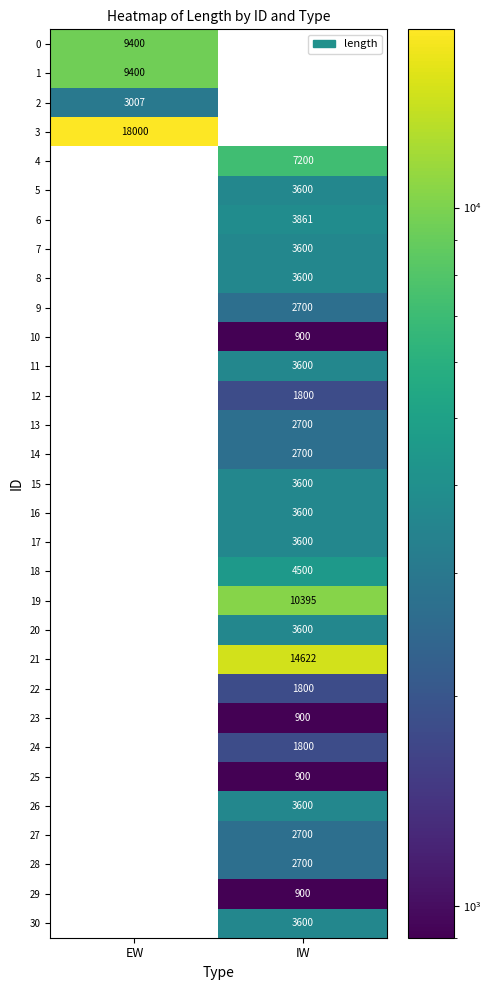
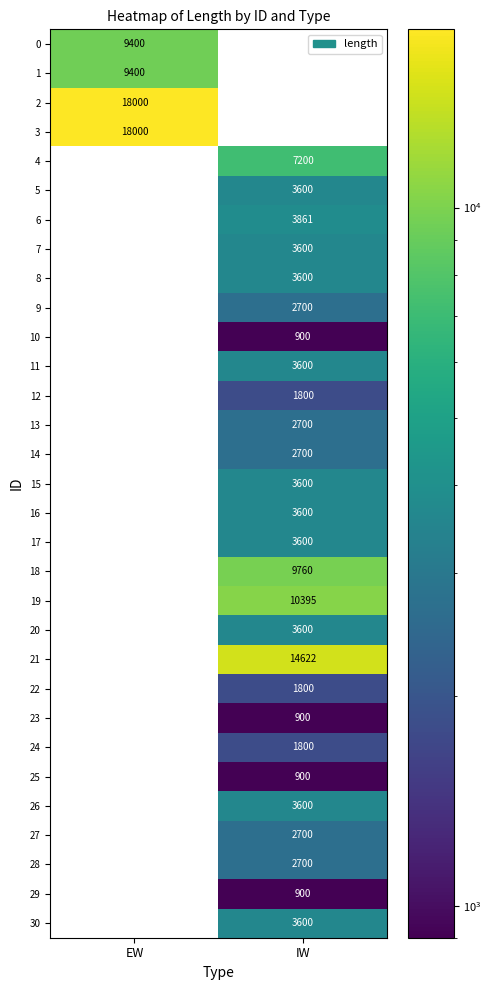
2, EW: 3007 -> 18000
18, IW: 4500 -> 9760
